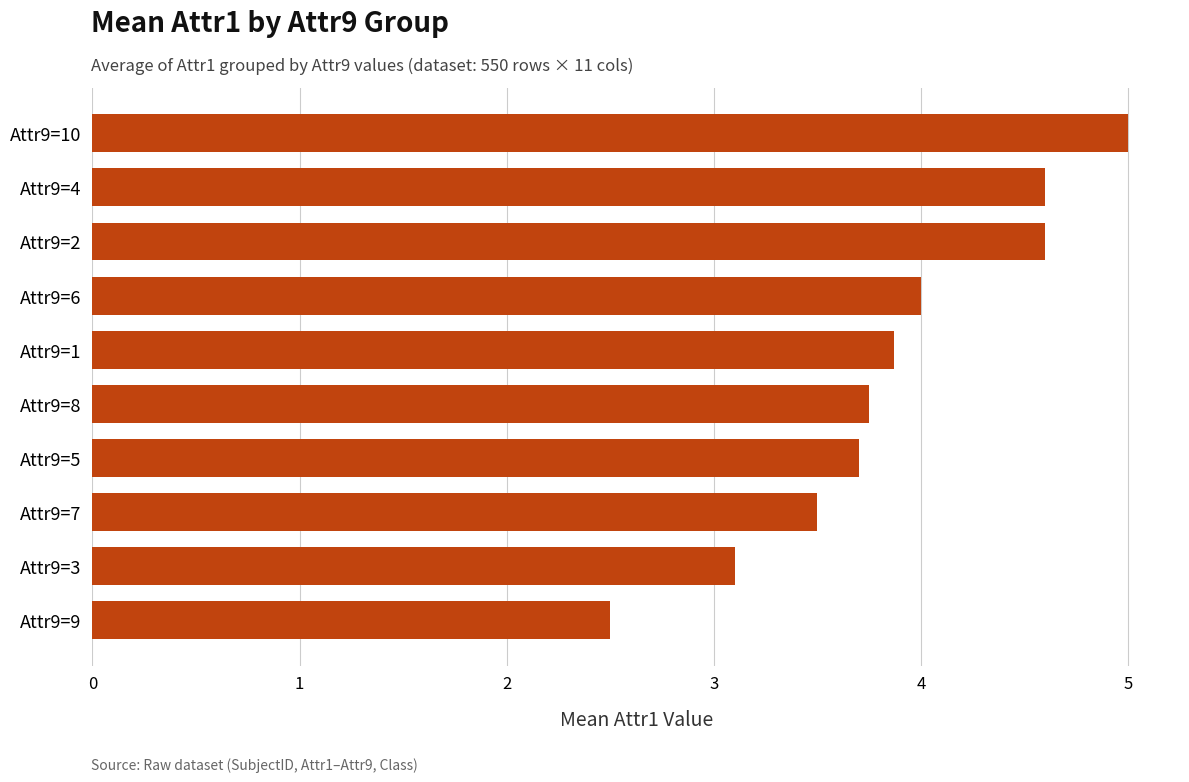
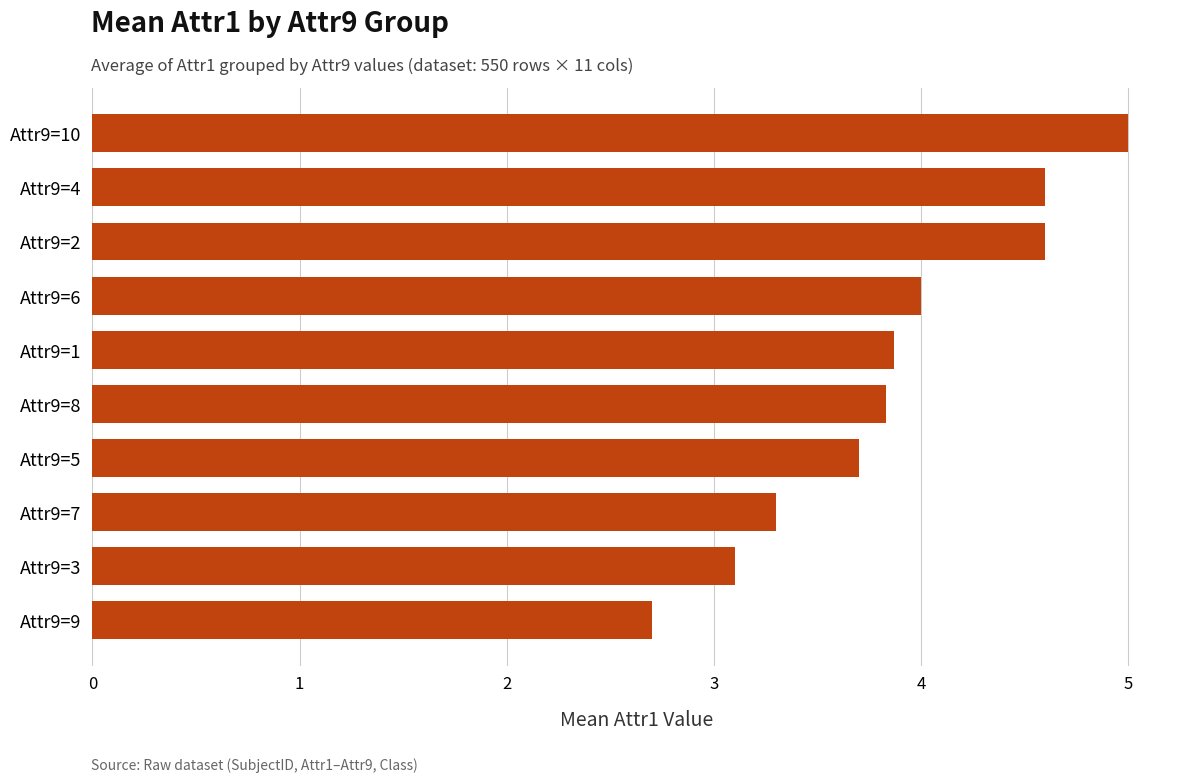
Attr9=8: 3.75 -> 3.83
Attr9=7: 3.5 -> 3.3
Attr9=9: 2.5 -> 2.7
